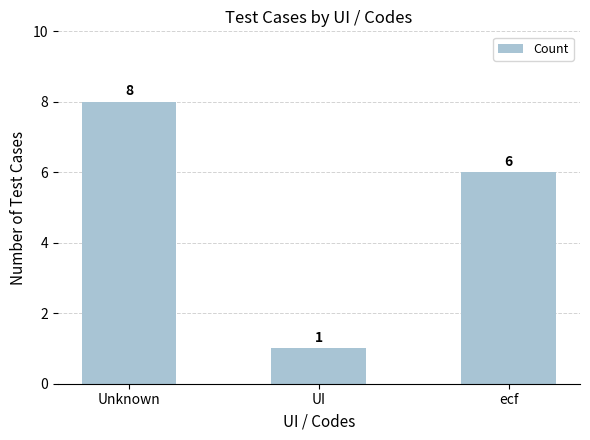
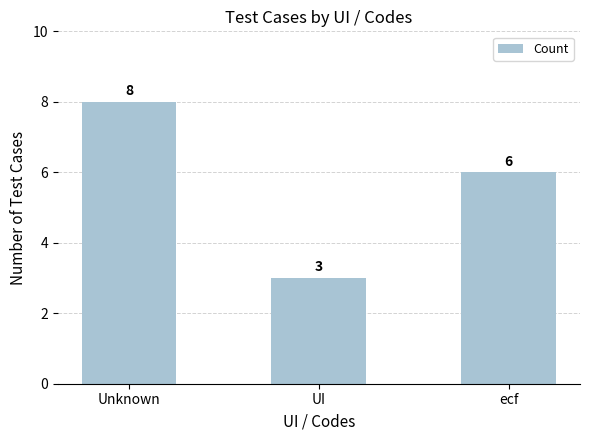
UI: 1 -> 3
